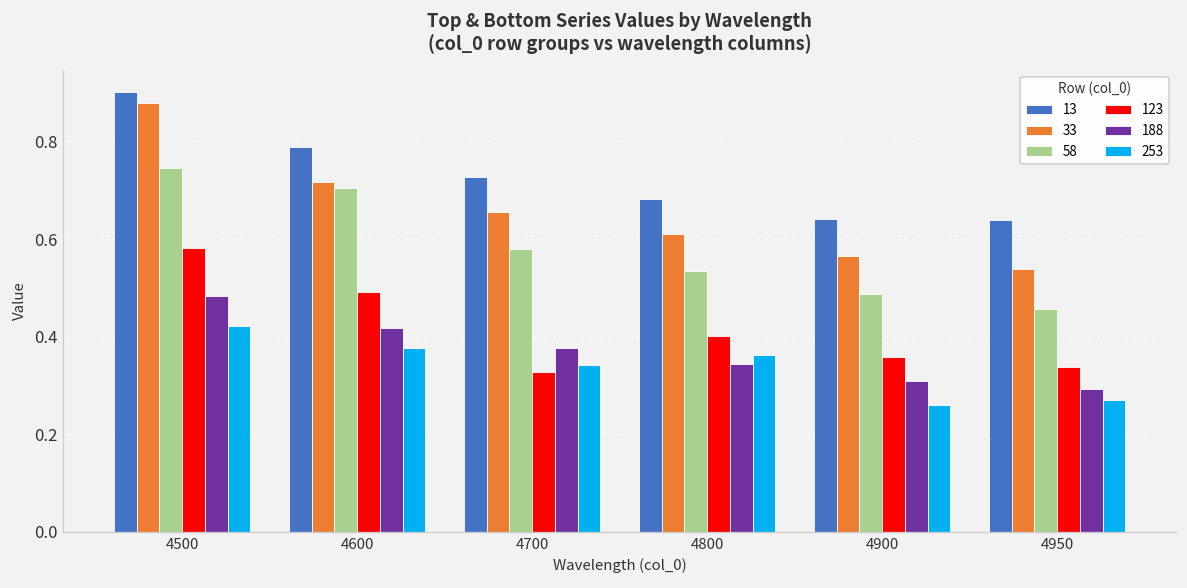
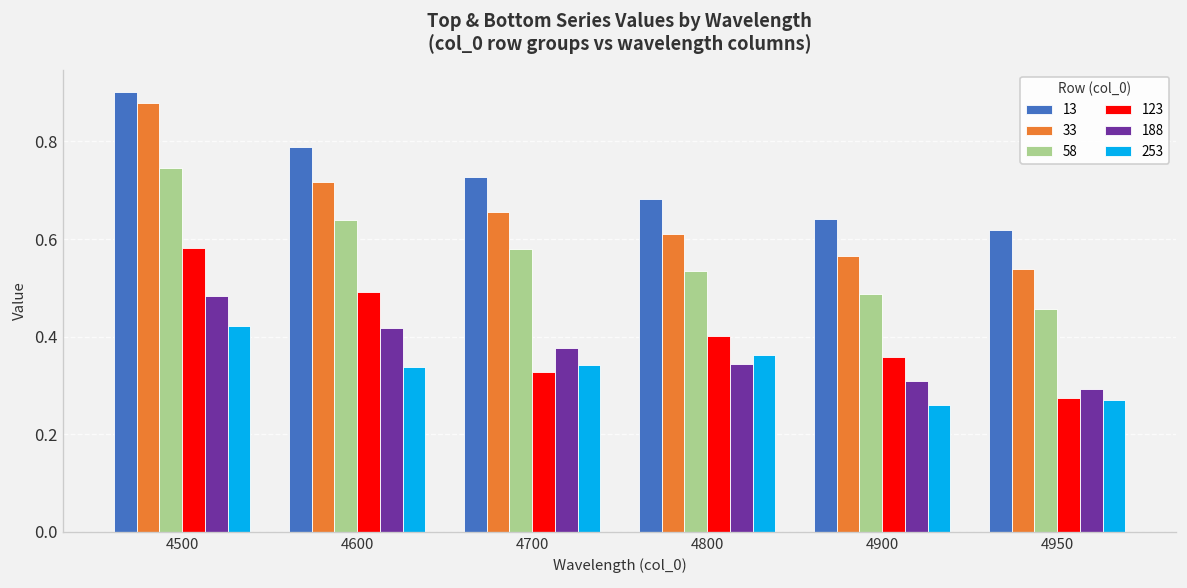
58, 4600: 0.71 -> 0.64
253, 4600: 0.38 -> 0.34
13, 4950: 0.64 -> 0.62
123, 4950: 0.34 -> 0.28
